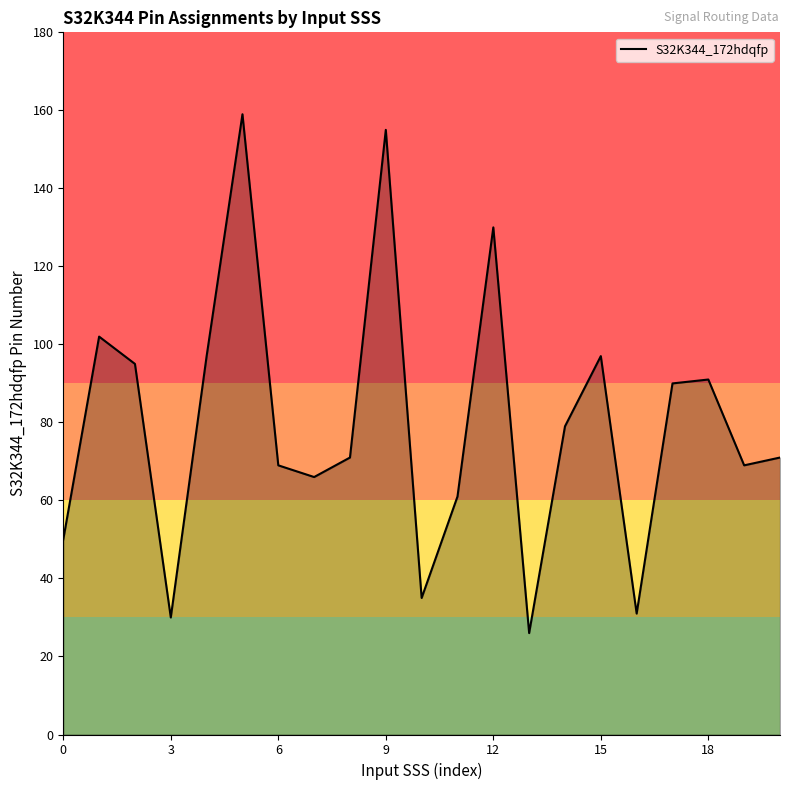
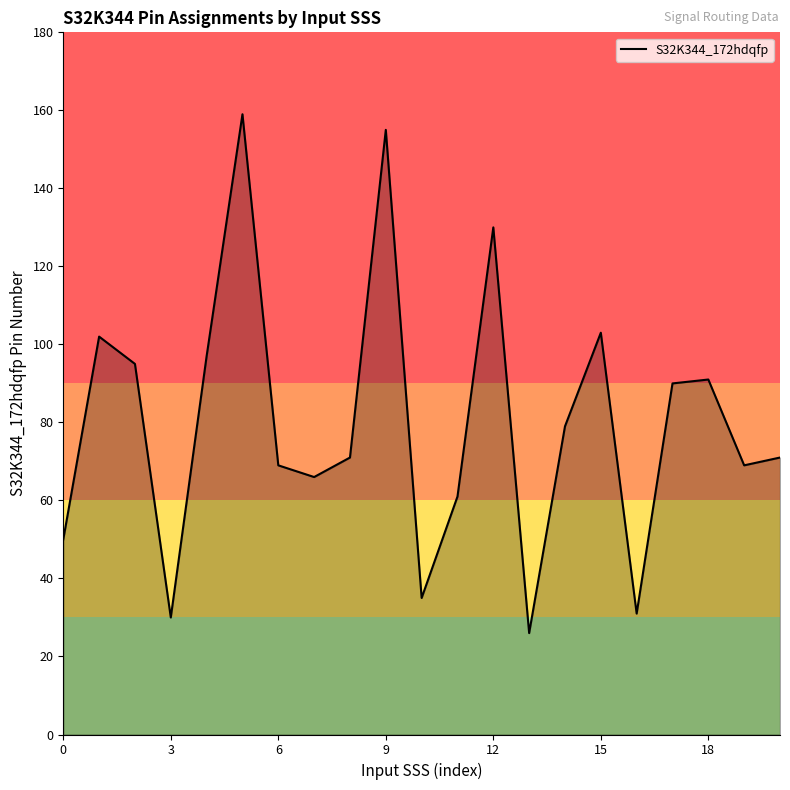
15: 97 -> 103
